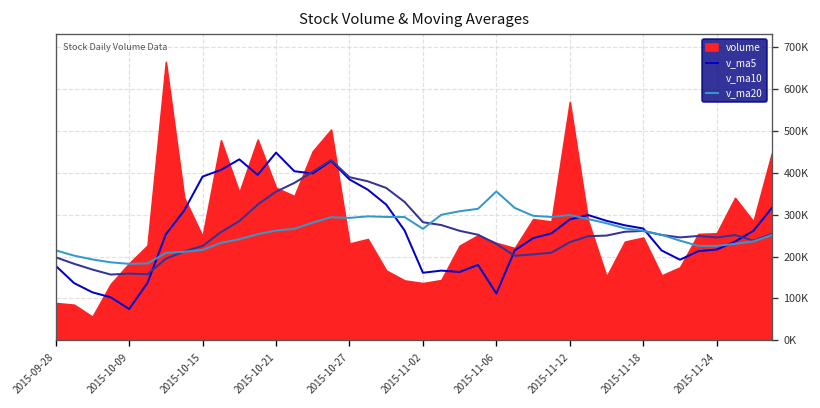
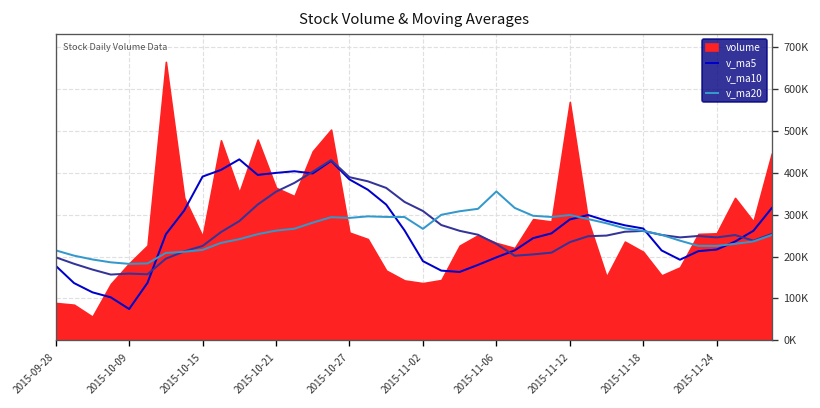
v_ma5, 2015-10-21: 450000 -> 400000
volume, 2015-10-27: 230000 -> 260000
v_ma5, 2015-11-02: 160000 -> 190000
v_ma10, 2015-11-02: 280000 -> 310000
v_ma5, 2015-11-06: 110000 -> 200000
volume, 2015-11-18: 250000 -> 210000
